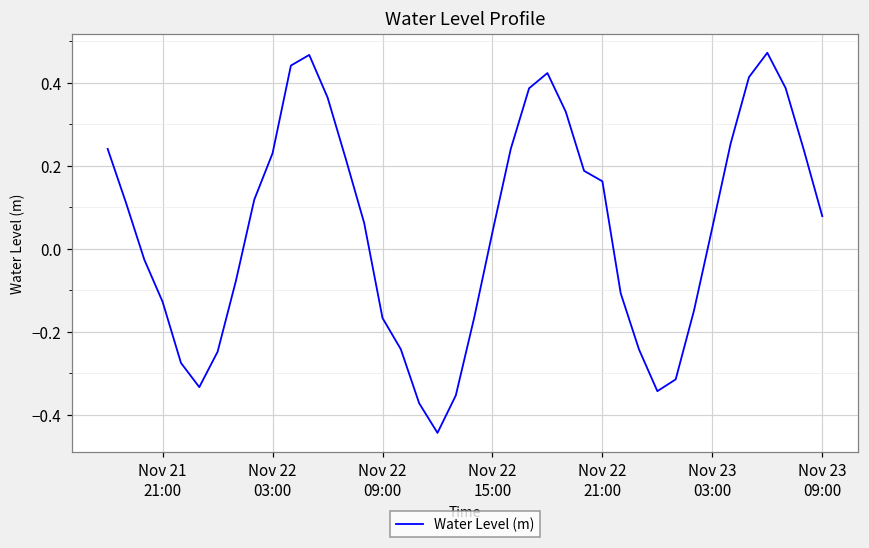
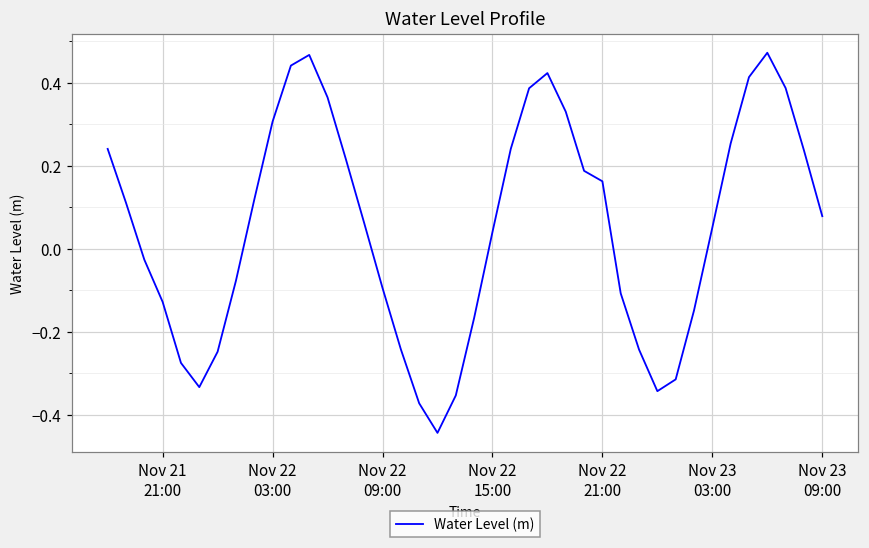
Nov 22 03:00: 0.23 -> 0.31
Nov 22 09:00: -0.17 -> -0.09
